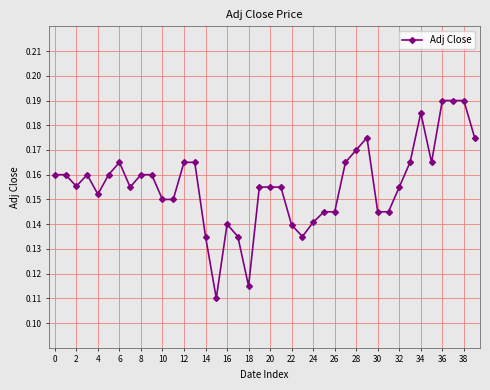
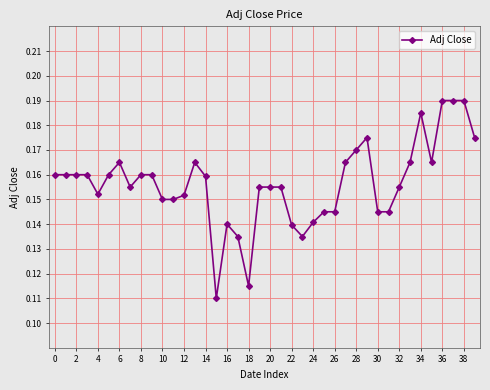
2: 0.155 -> 0.160
12: 0.165 -> 0.152
14: 0.135 -> 0.159
